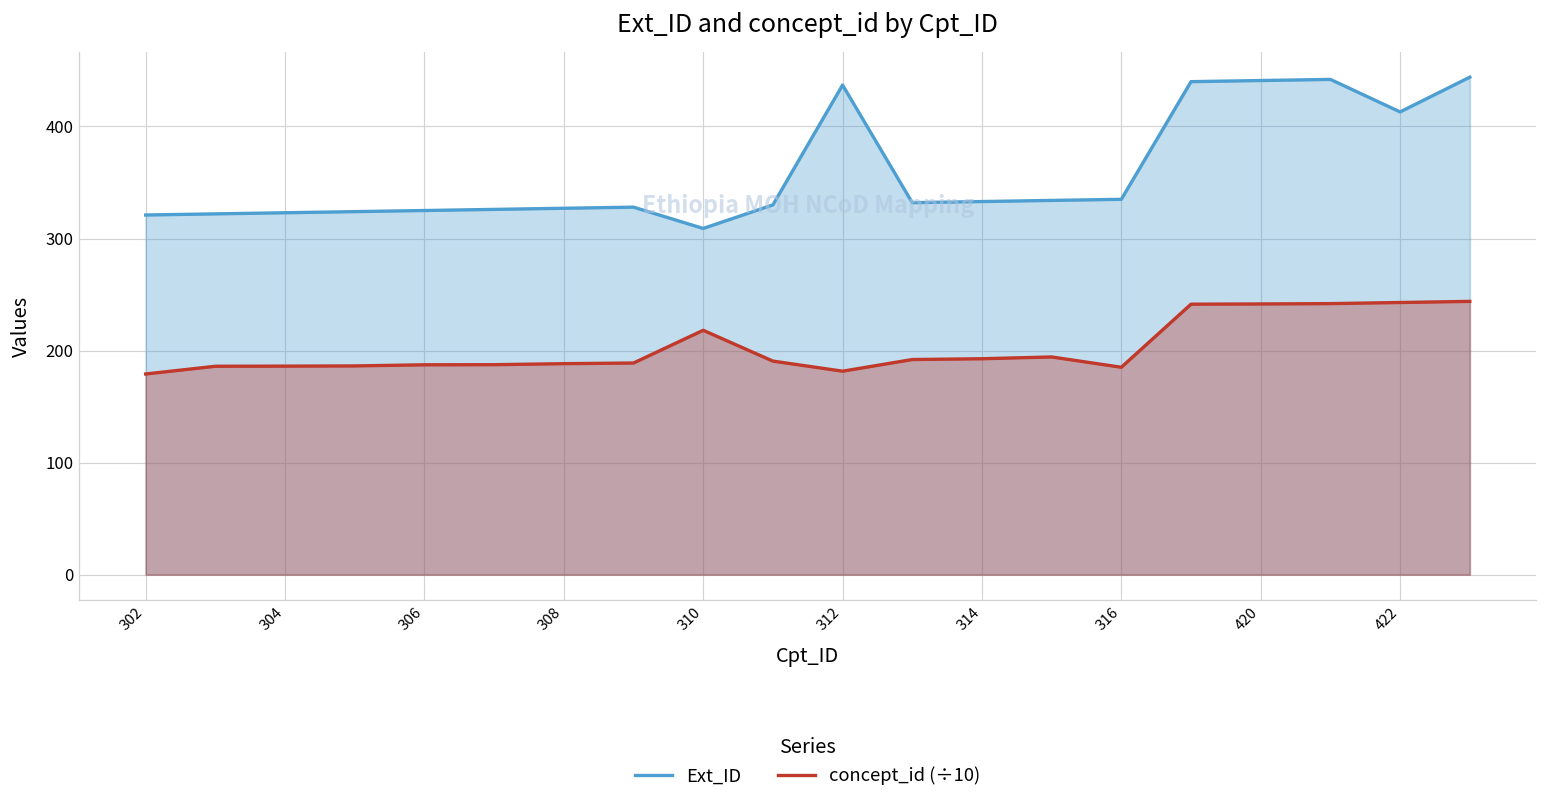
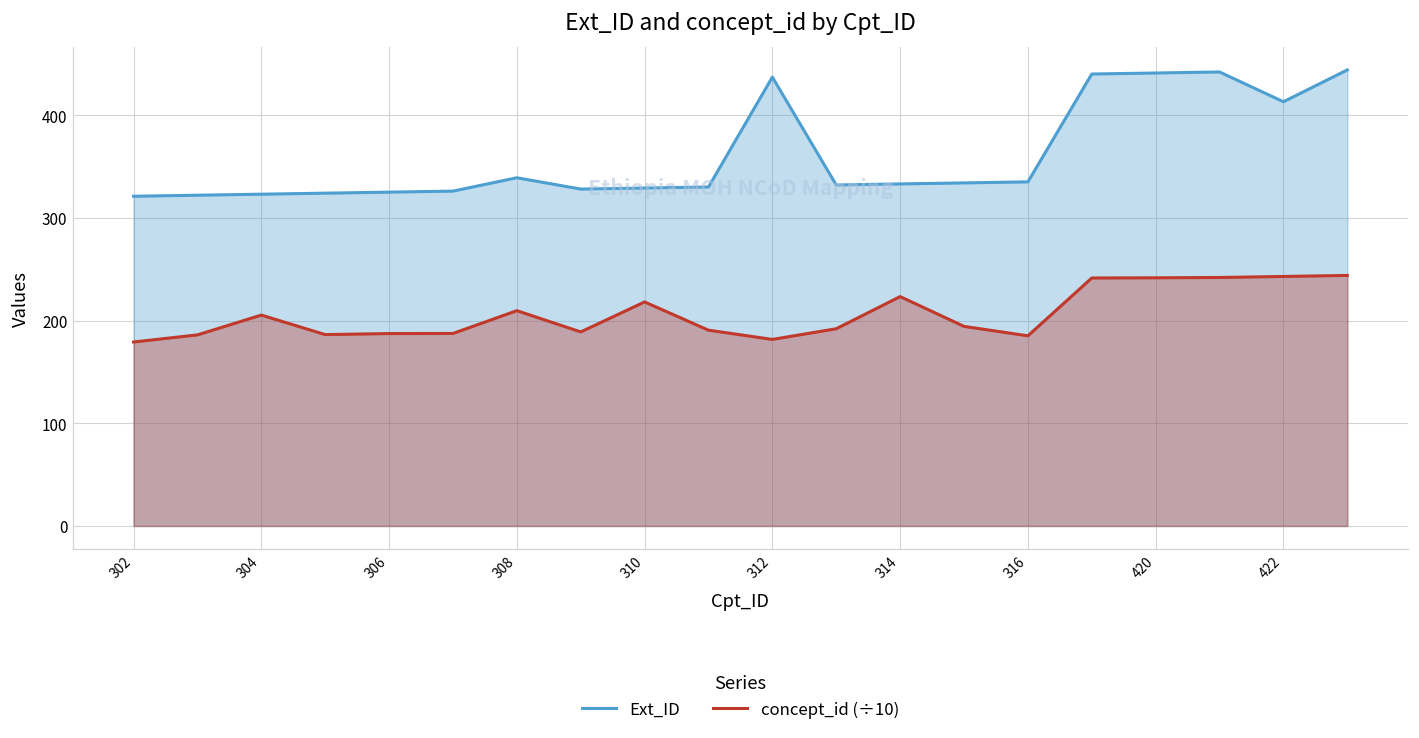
concept_id (÷10), 304: 190 -> 210
Ext_ID, 308: 330 -> 340
concept_id (÷10), 308: 190 -> 210
Ext_ID, 310: 310 -> 330
concept_id (÷10), 314: 190 -> 220
